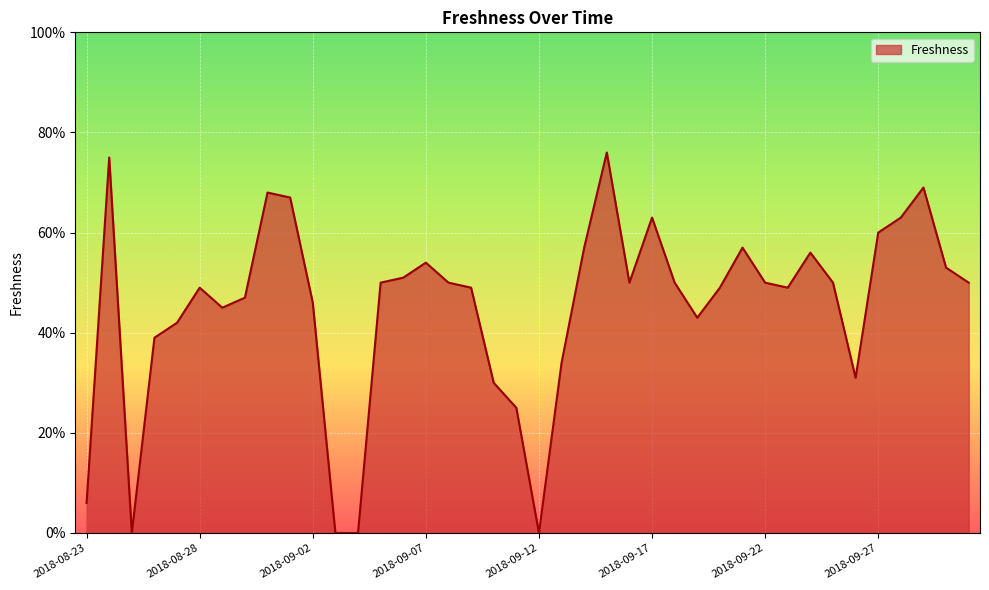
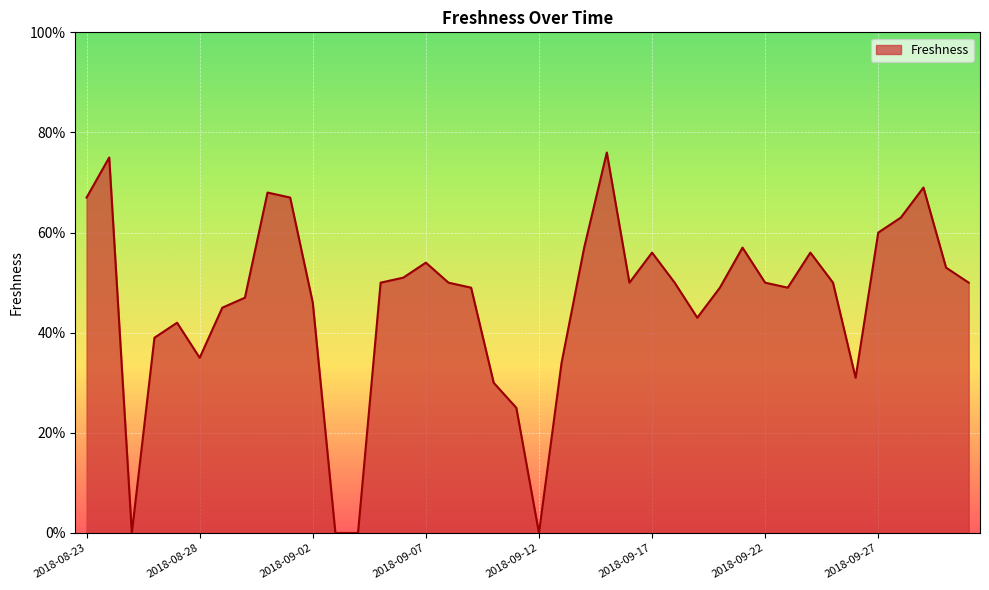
2018-08-23: 6% -> 67%
2018-08-28: 49% -> 35%
2018-09-17: 63% -> 56%
